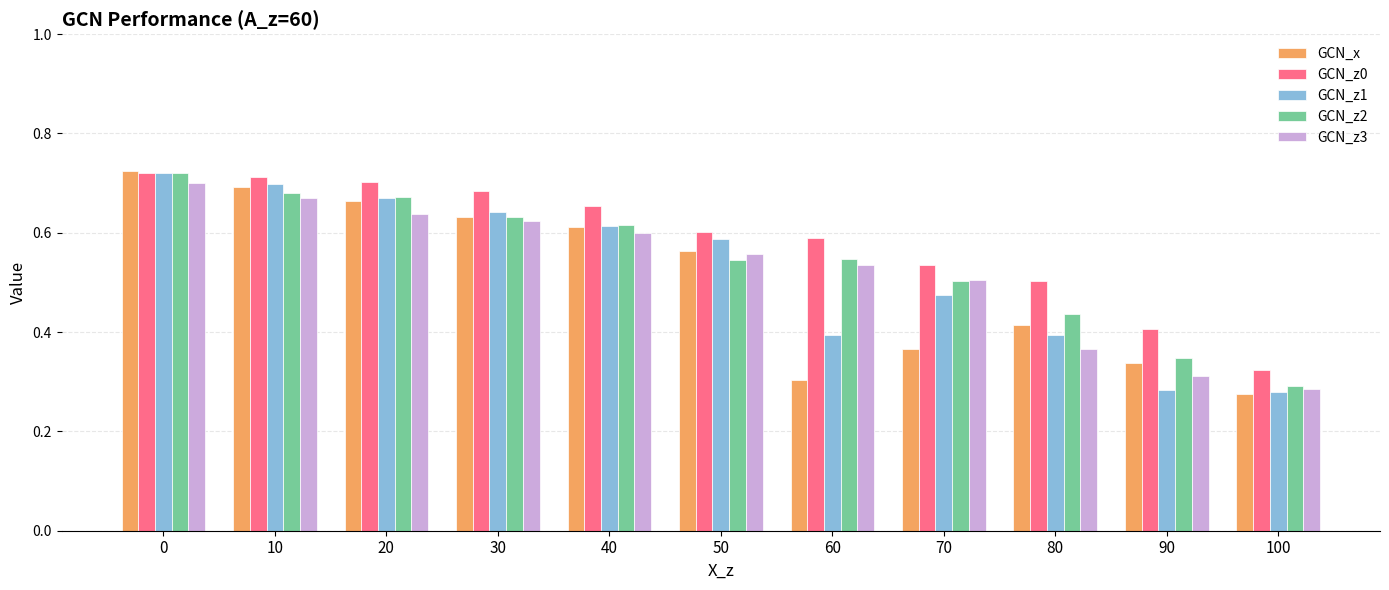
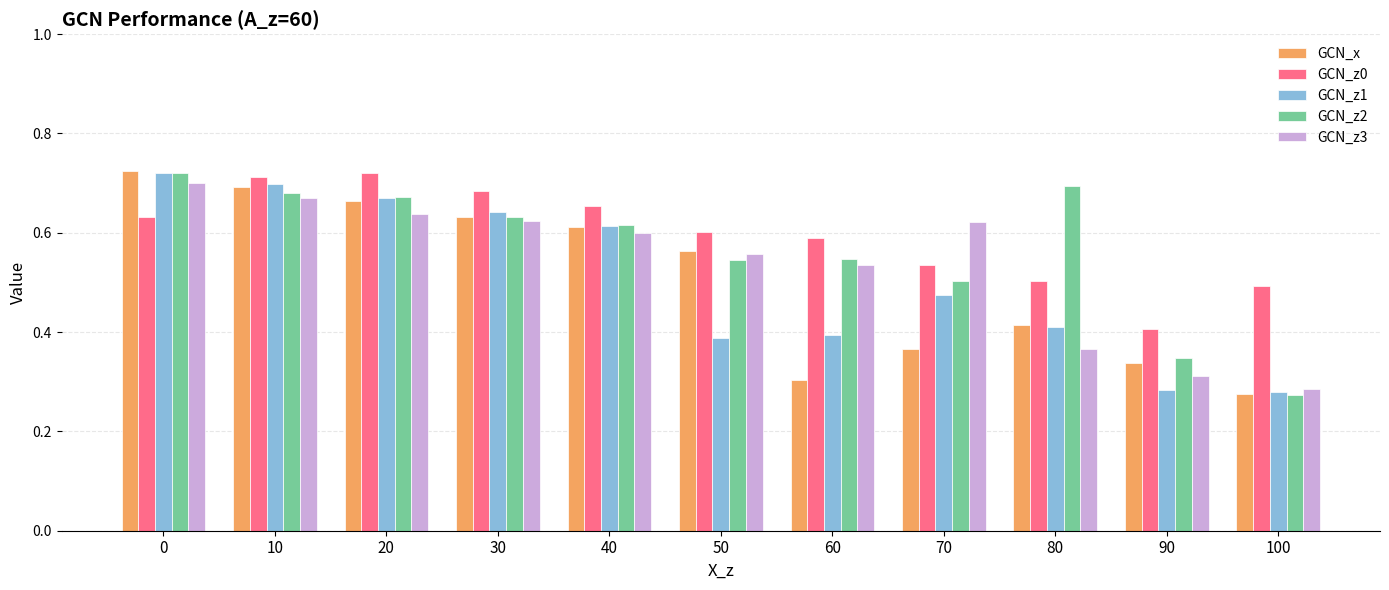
GCN_z0, 0: 0.72 -> 0.63
GCN_z0, 20: 0.70 -> 0.72
GCN_z1, 50: 0.59 -> 0.39
GCN_z3, 70: 0.50 -> 0.62
GCN_z1, 80: 0.39 -> 0.41
GCN_z2, 80: 0.44 -> 0.69
GCN_z0, 100: 0.32 -> 0.49
GCN_z2, 100: 0.29 -> 0.27
